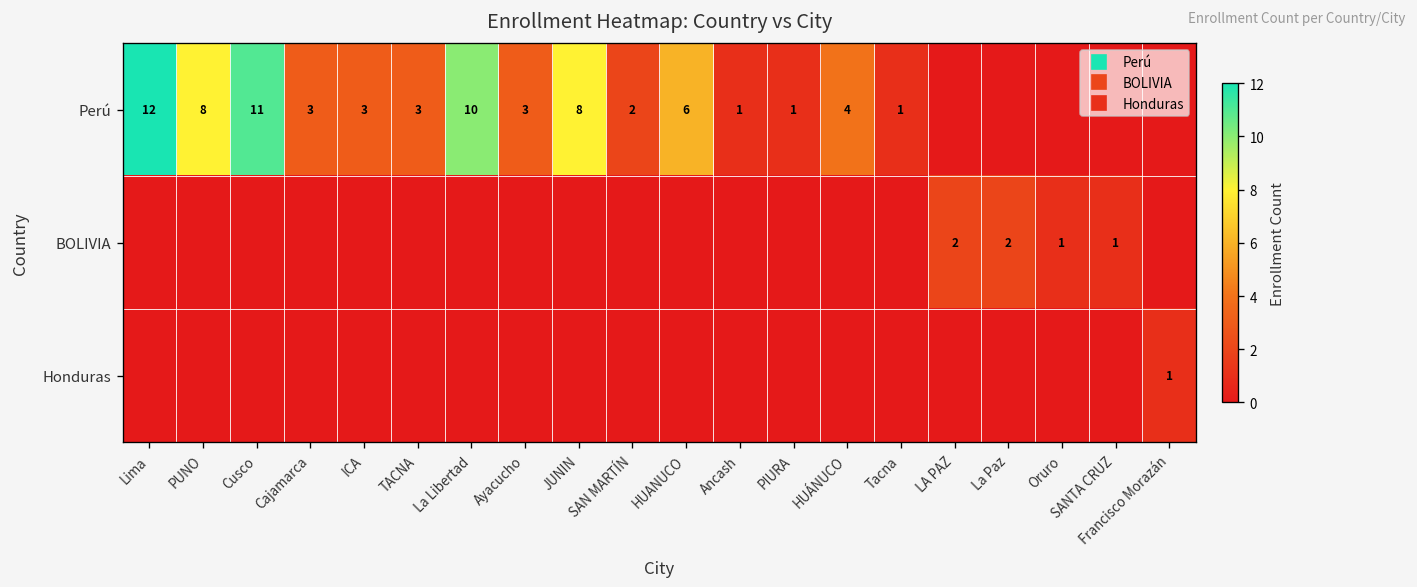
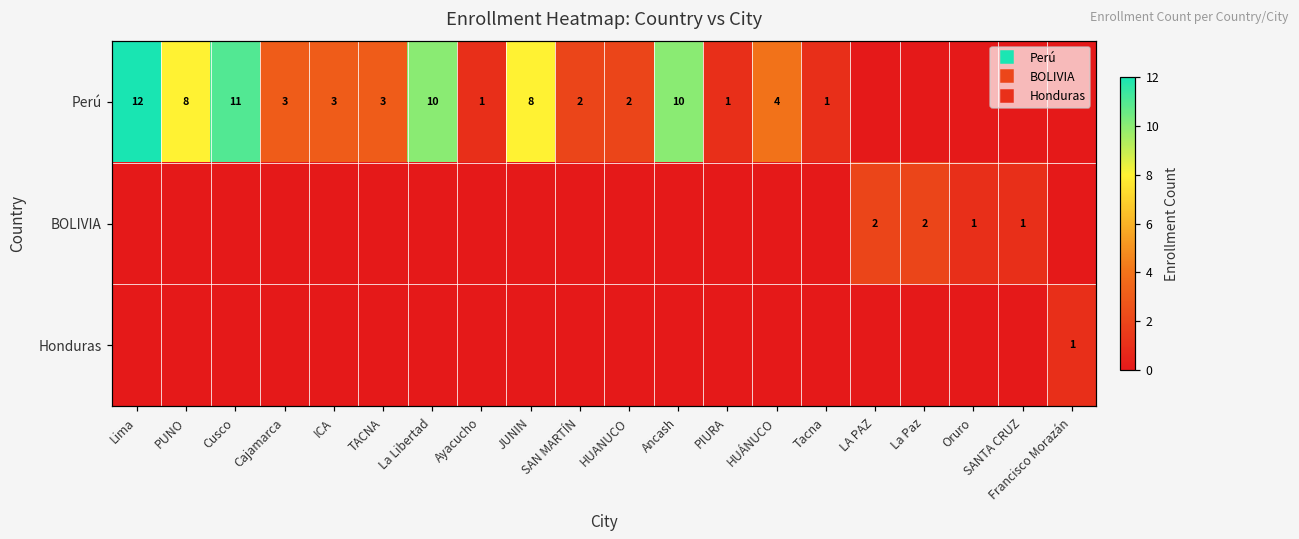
Perú, Ayacucho: 3 -> 1
Perú, HUANUCO: 6 -> 2
Perú, Ancash: 1 -> 10
